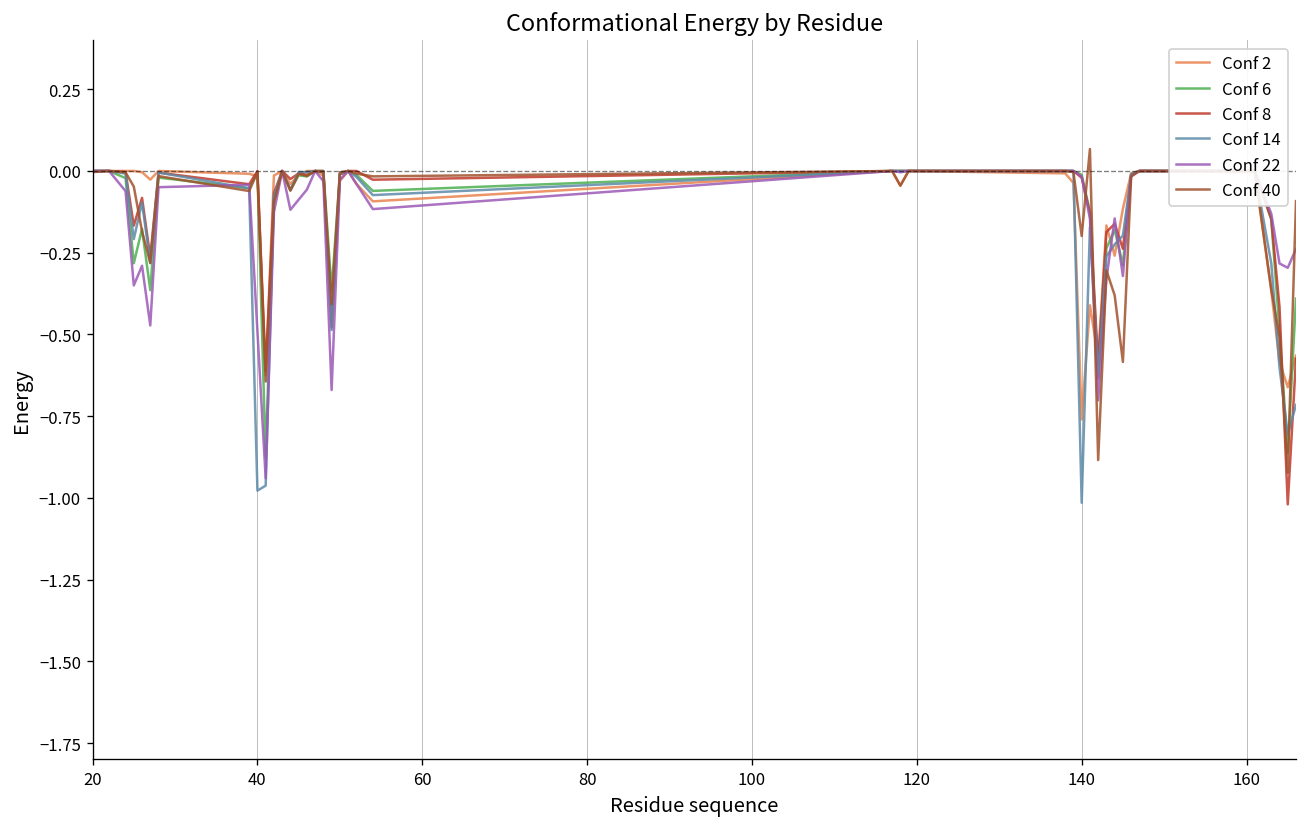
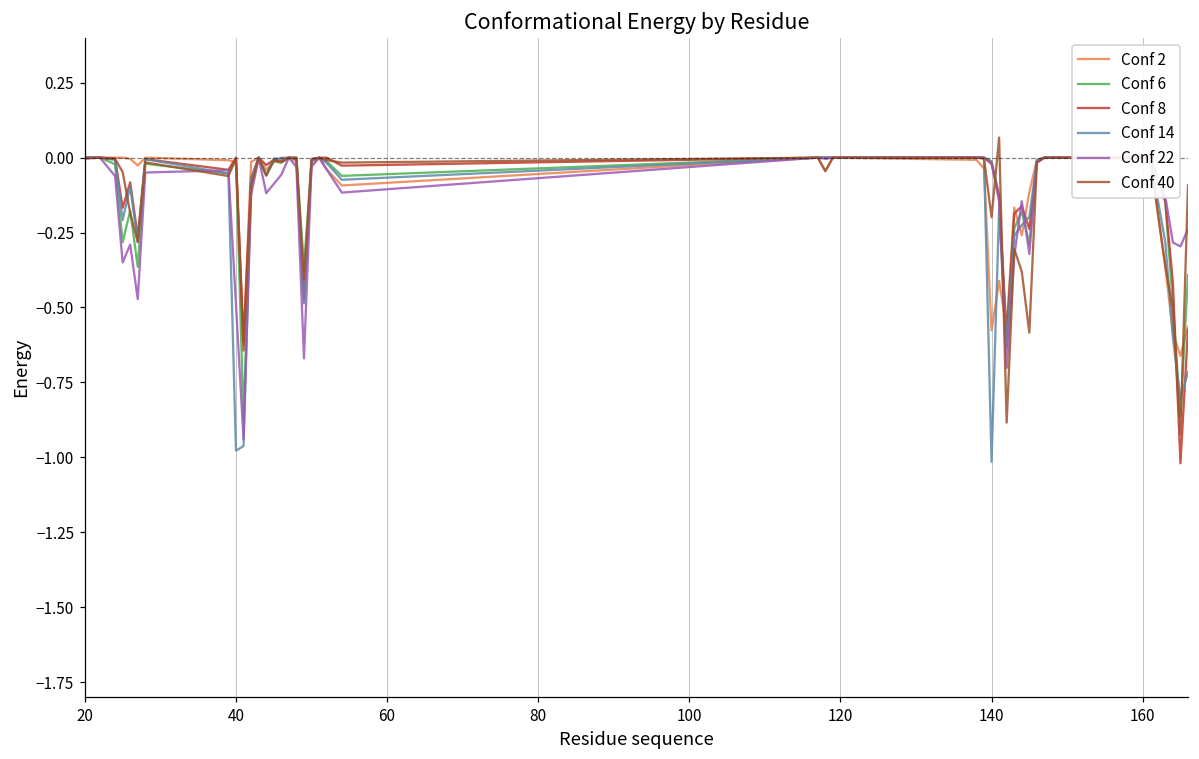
Conf 2, 140: -0.76 -> -0.58
